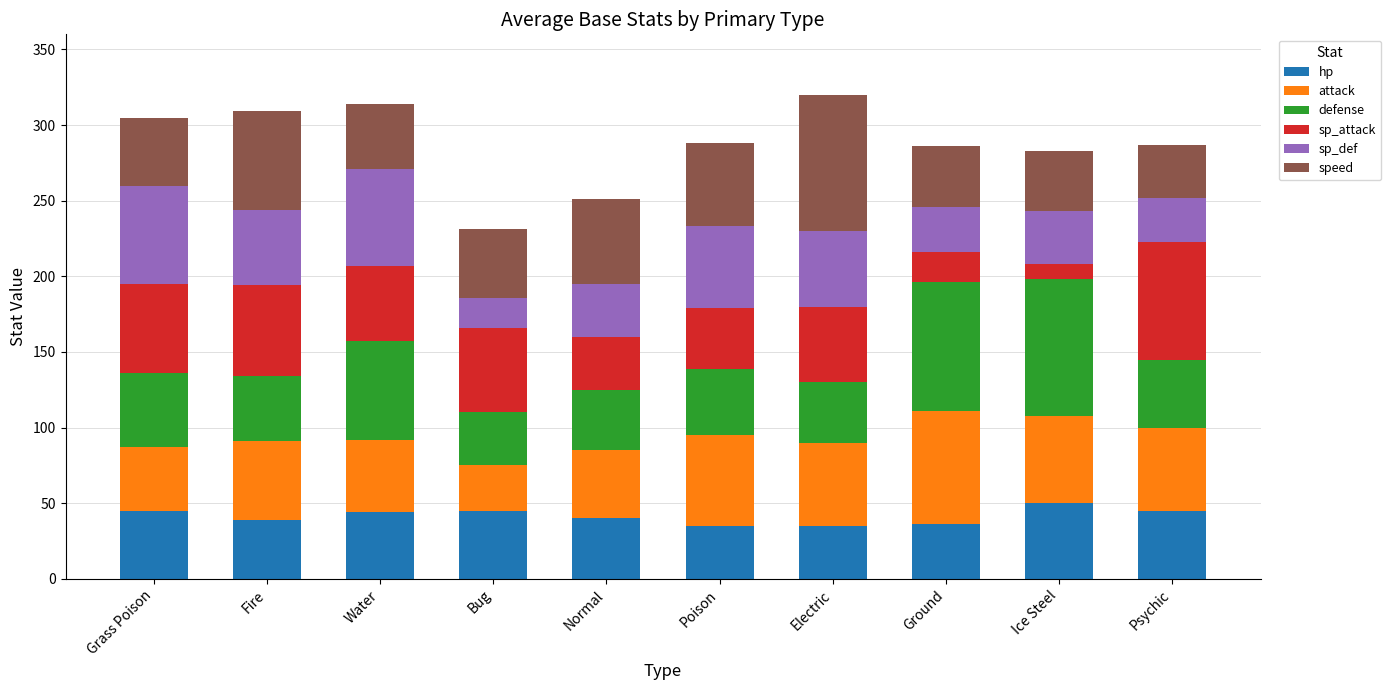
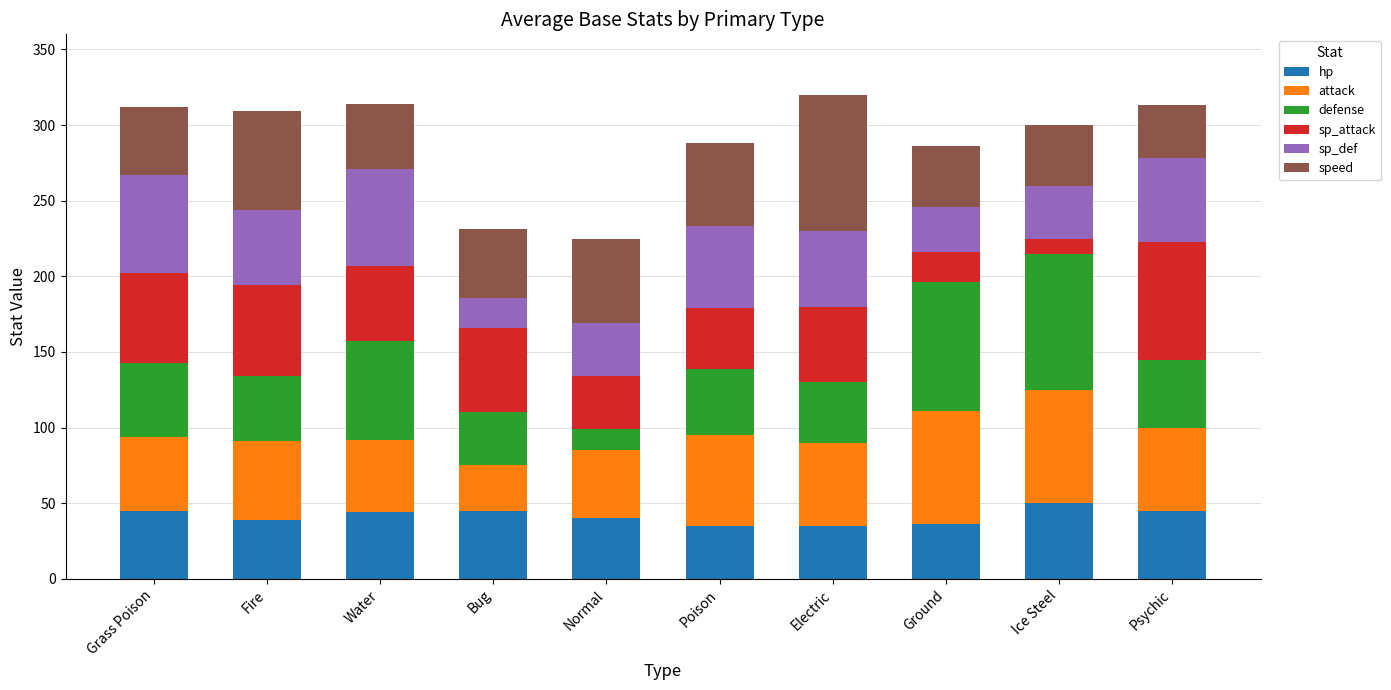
attack, Grass Poison: 42 -> 49
defense, Normal: 40 -> 14
attack, Ice Steel: 58 -> 75
sp_def, Psychic: 29 -> 55
